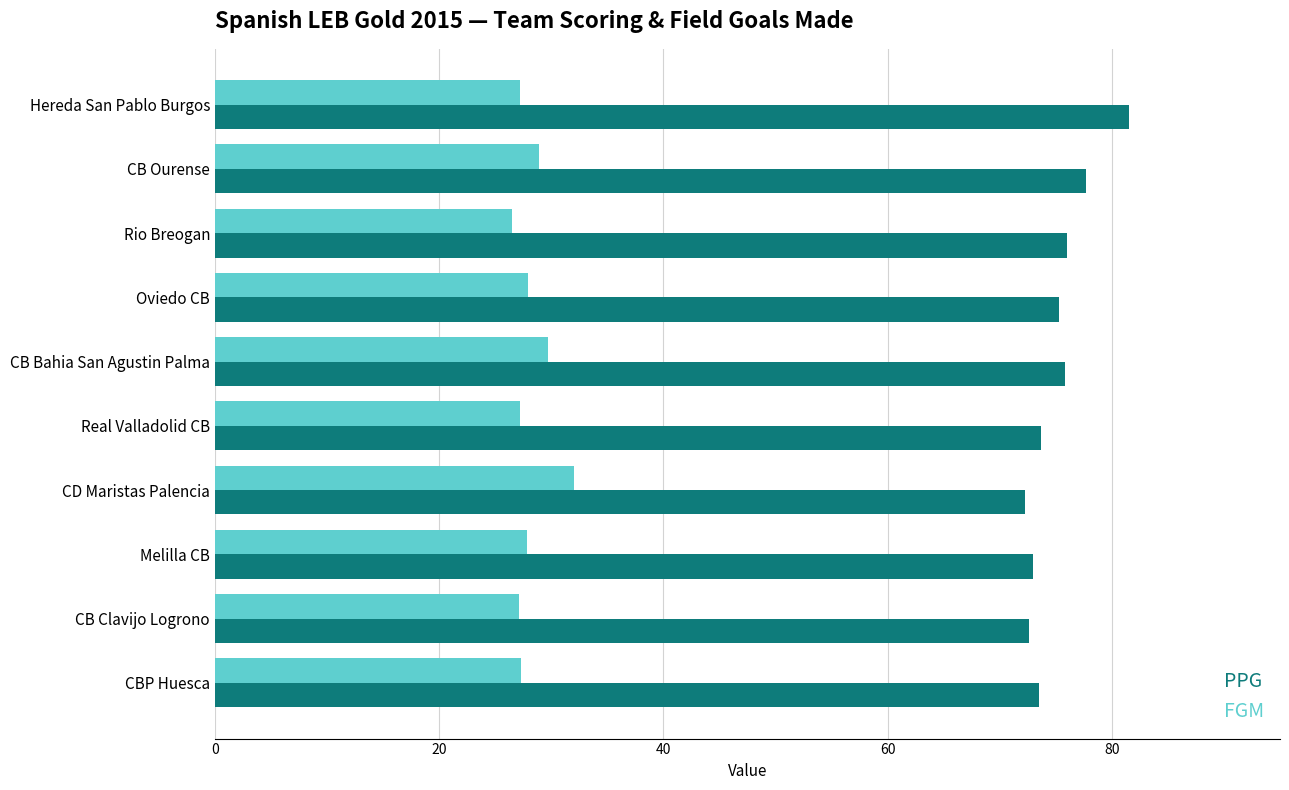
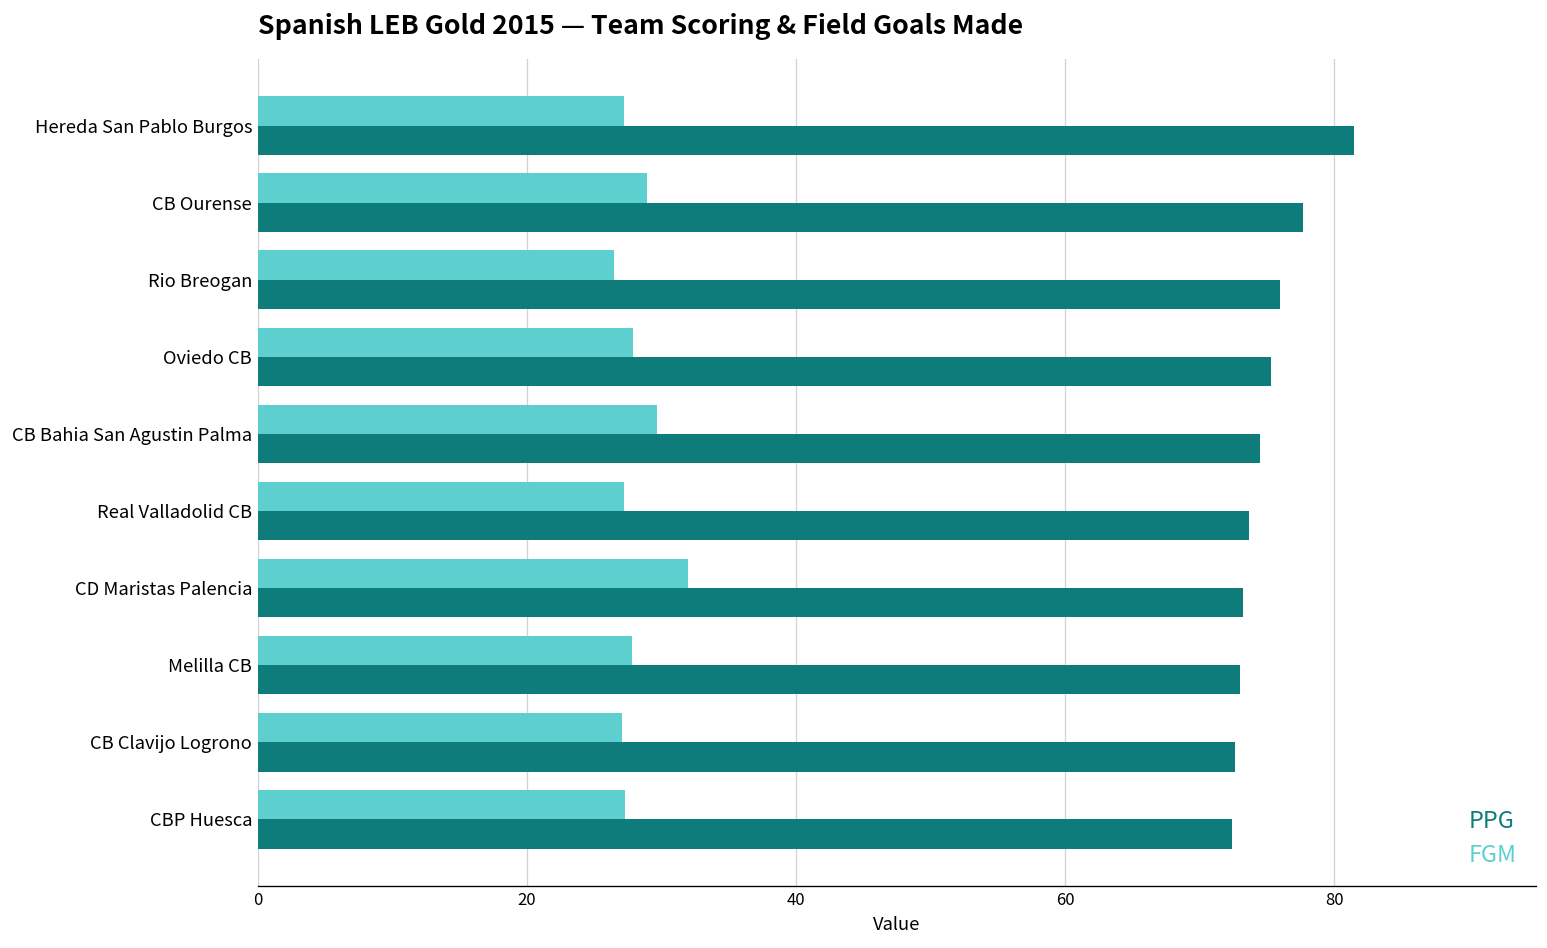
PPG, CB Bahia San Agustin Palma: 75.8 -> 74.5
PPG, CD Maristas Palencia: 72.3 -> 73.2
PPG, CBP Huesca: 73.5 -> 72.4
